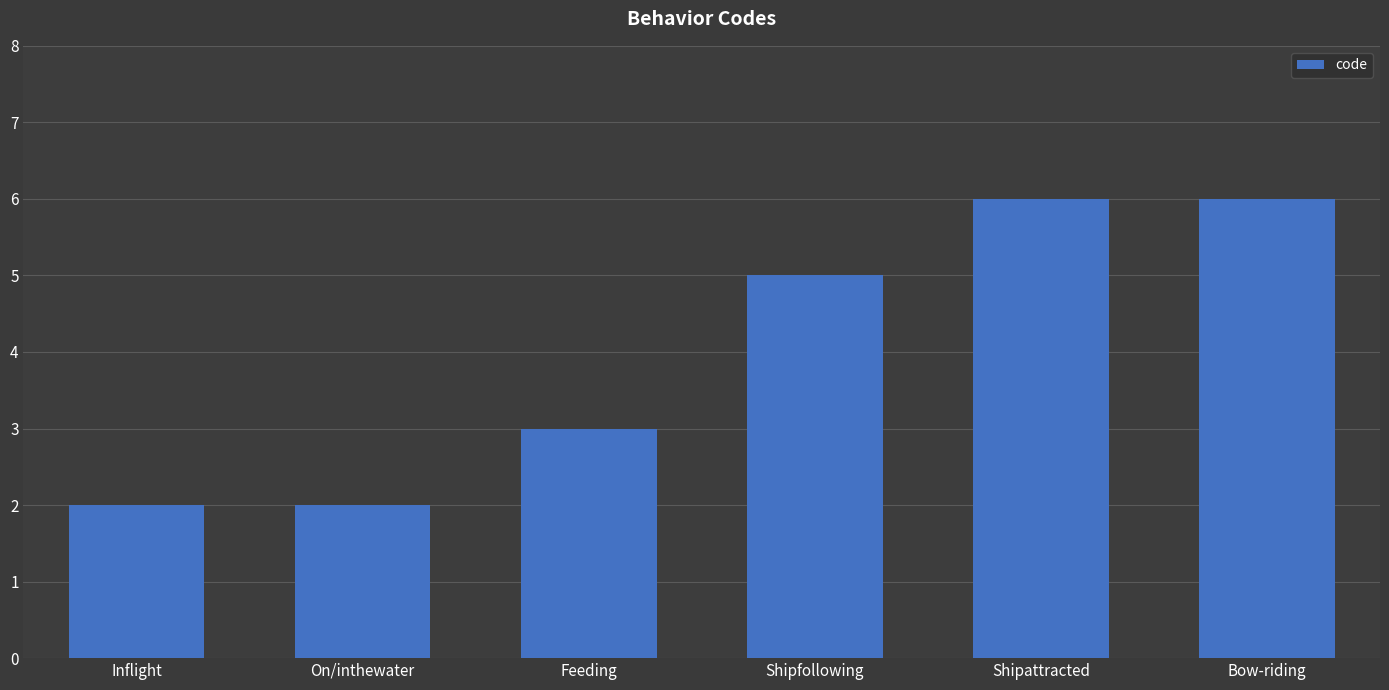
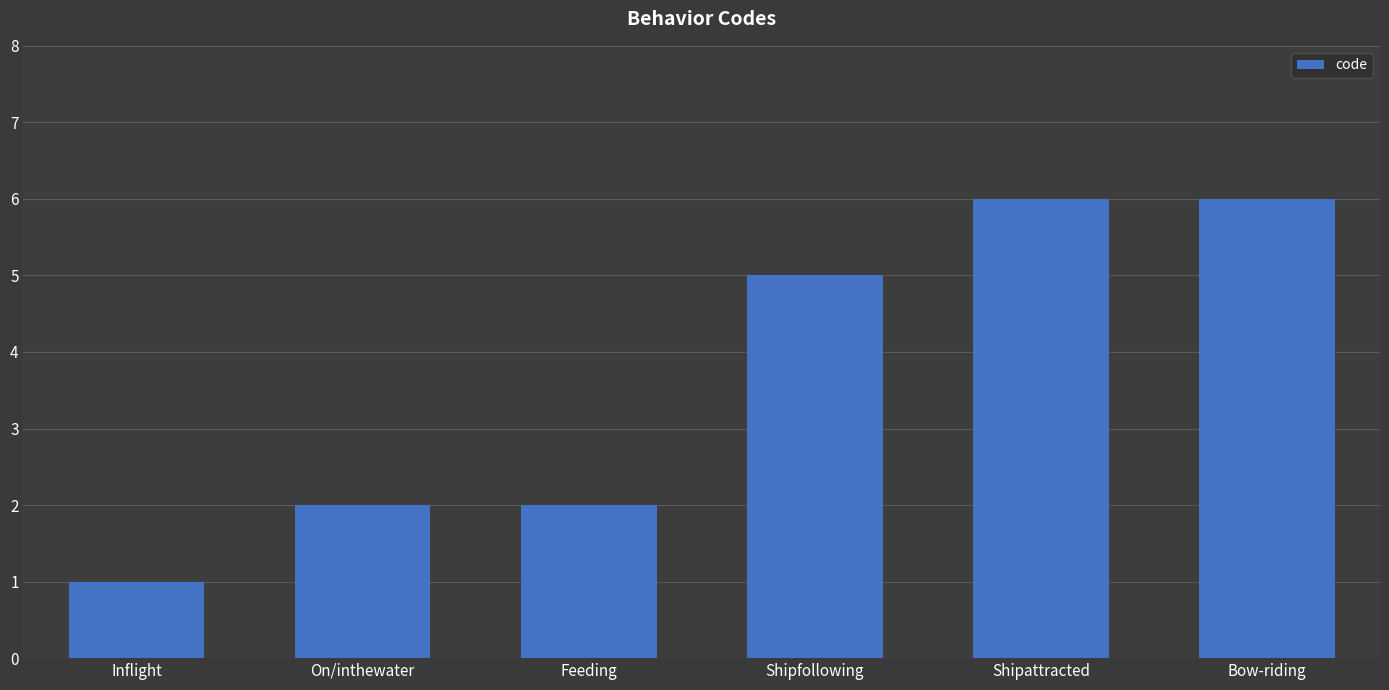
Inflight: 2 -> 1
Feeding: 3 -> 2
